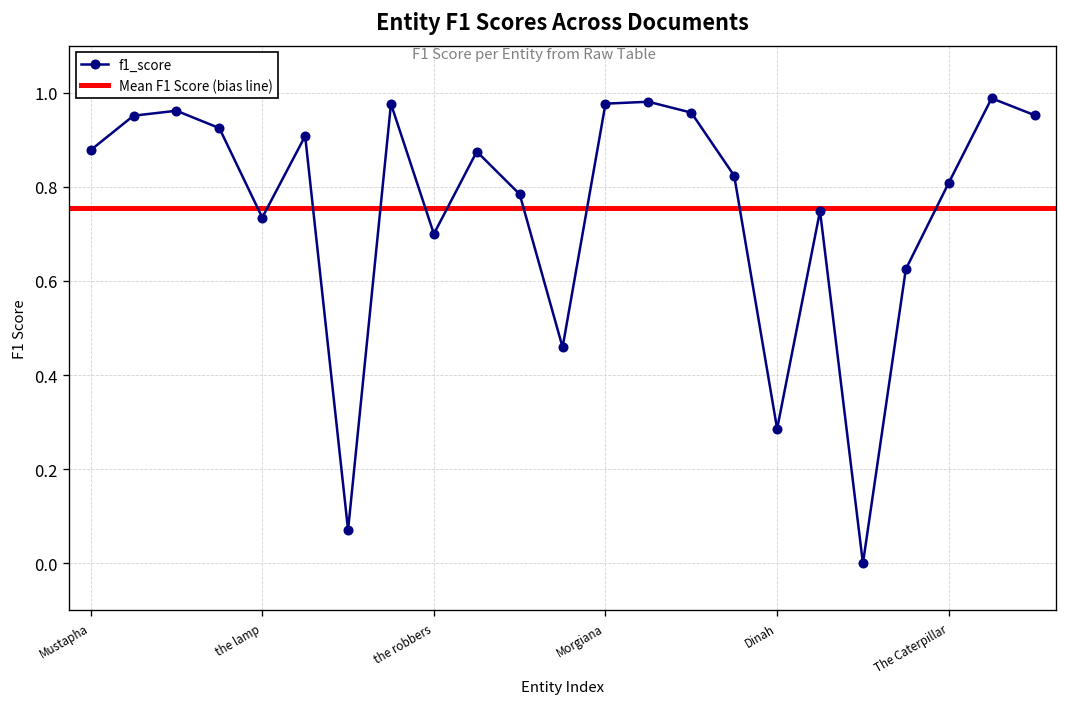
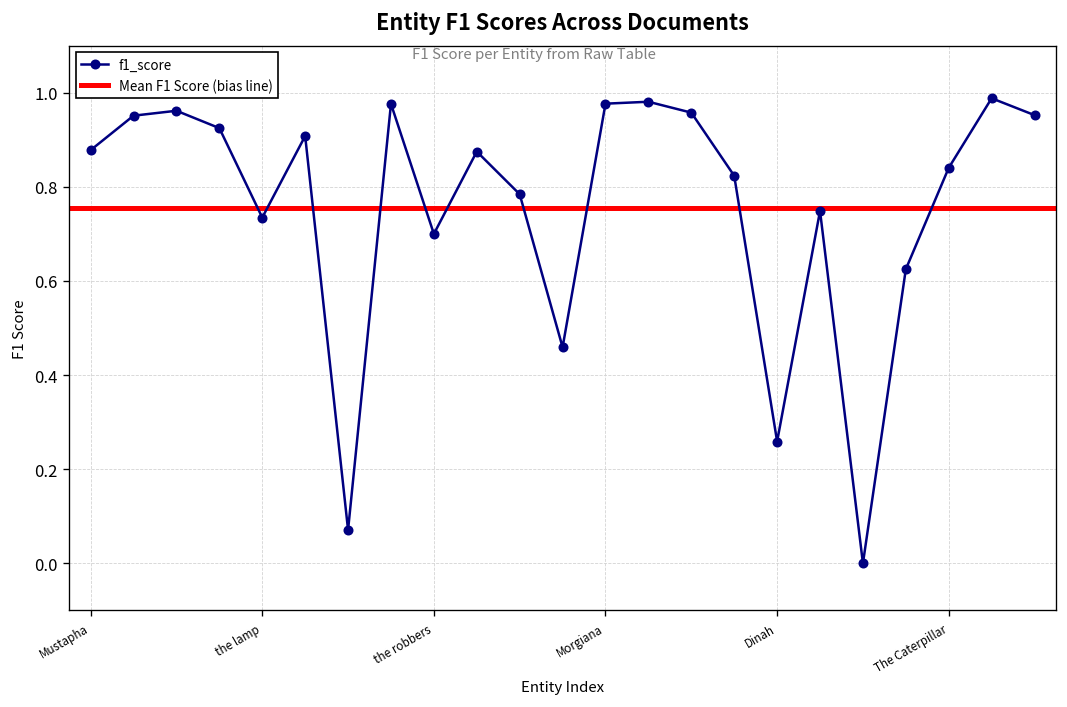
Dinah: 0.29 -> 0.26
The Caterpillar: 0.81 -> 0.84
